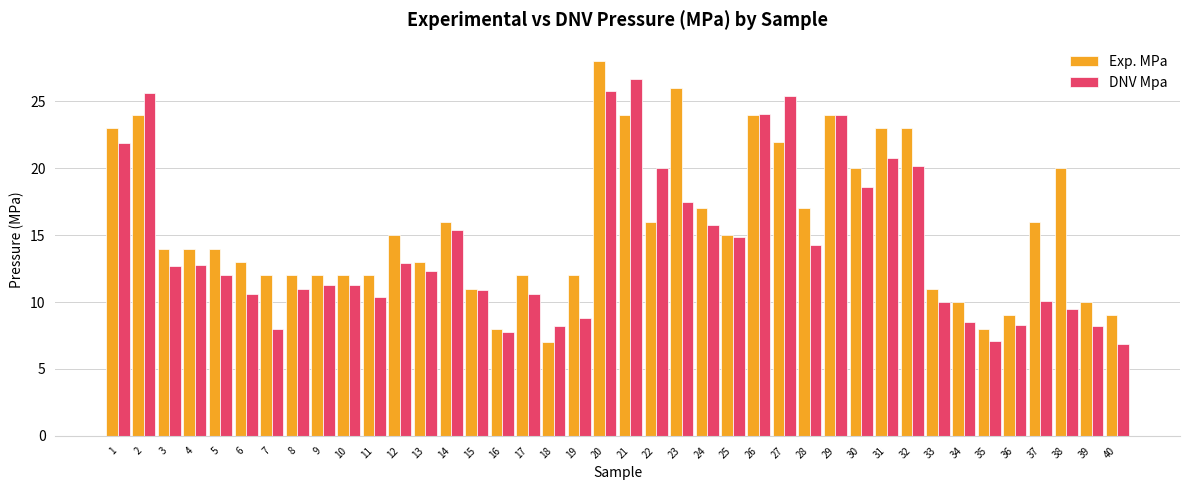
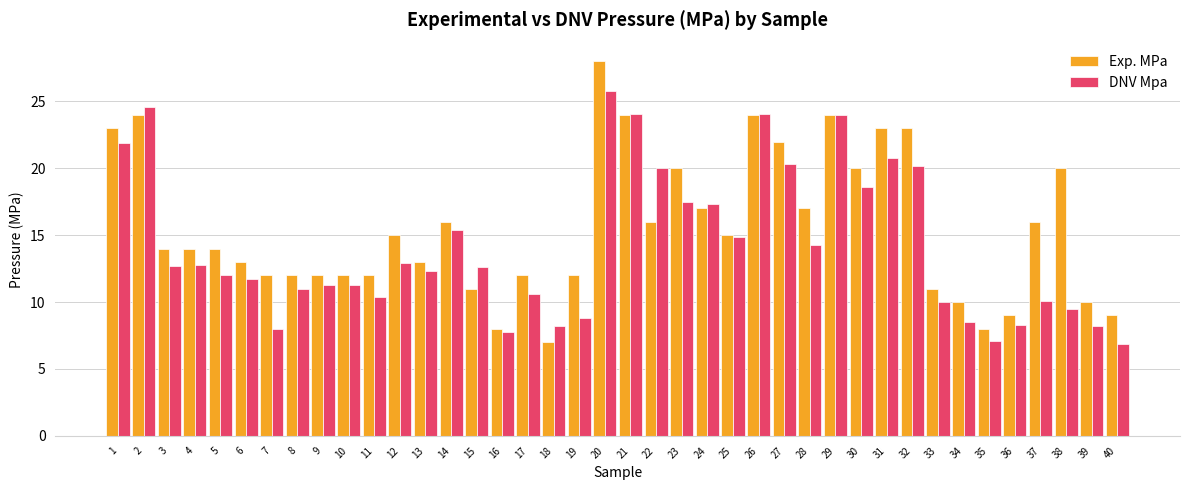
DNV Mpa, 2: 25.6 -> 24.6
DNV Mpa, 6: 10.6 -> 11.7
DNV Mpa, 15: 10.9 -> 12.6
DNV Mpa, 21: 26.7 -> 24.1
Exp. MPa, 23: 26 -> 20
DNV Mpa, 24: 15.8 -> 17.3
DNV Mpa, 27: 25.4 -> 20.3
